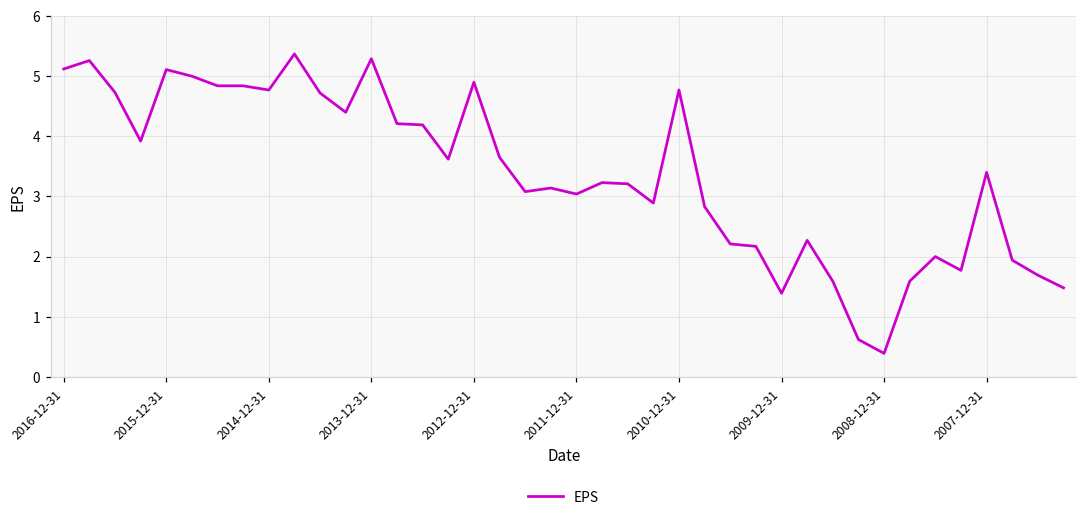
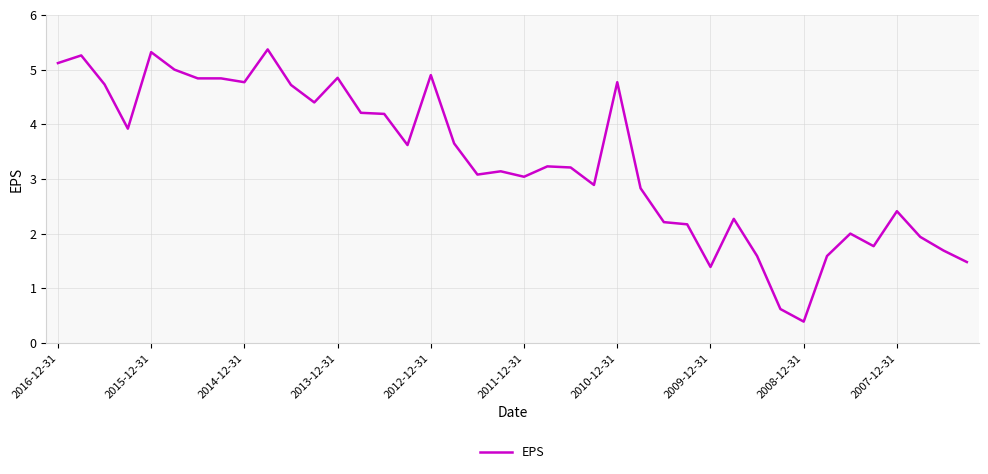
2015-12-31: 5.1 -> 5.3
2013-12-31: 5.3 -> 4.9
2007-12-31: 3.4 -> 2.4
